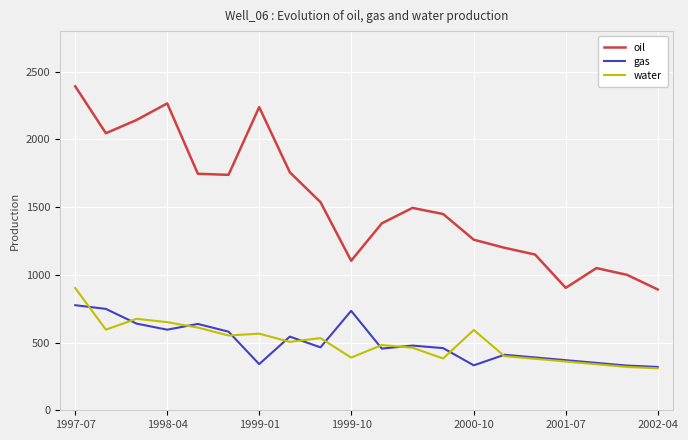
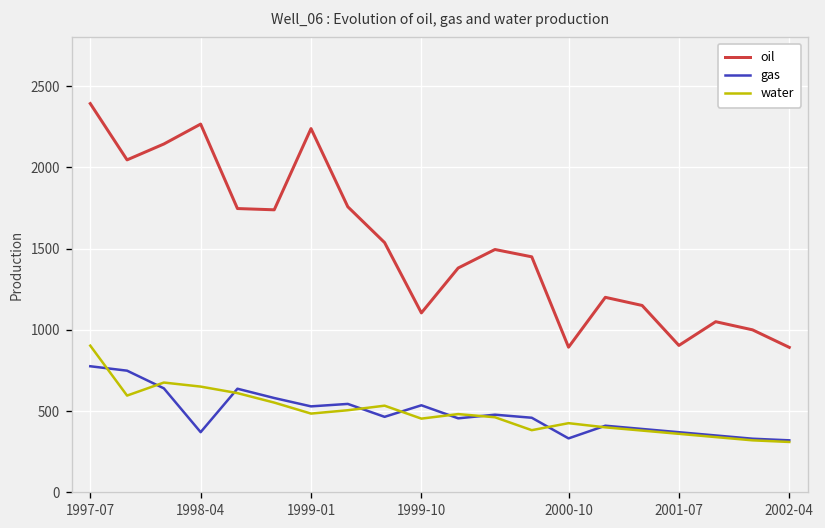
gas, 1998-04: 600 -> 370
gas, 1999-01: 340 -> 530
water, 1999-01: 570 -> 480
gas, 1999-10: 730 -> 540
water, 1999-10: 390 -> 450
oil, 2000-10: 1260 -> 890
water, 2000-10: 590 -> 430
